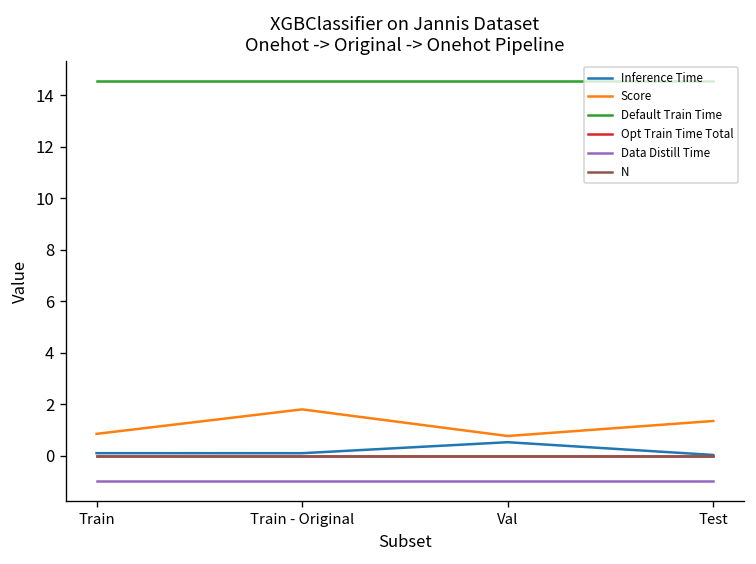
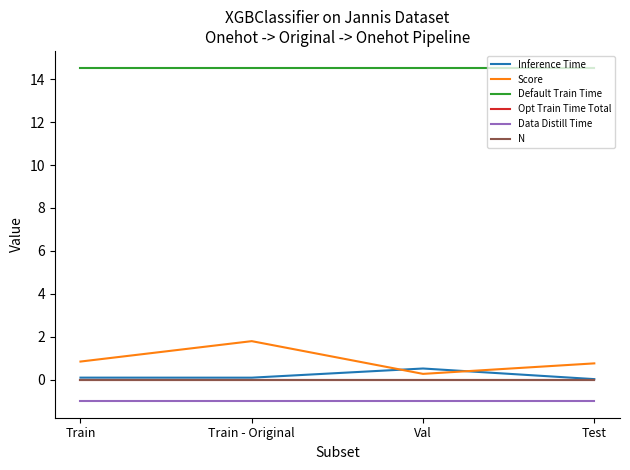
Score, Val: 0.8 -> 0.3
Score, Test: 1.3 -> 0.8
